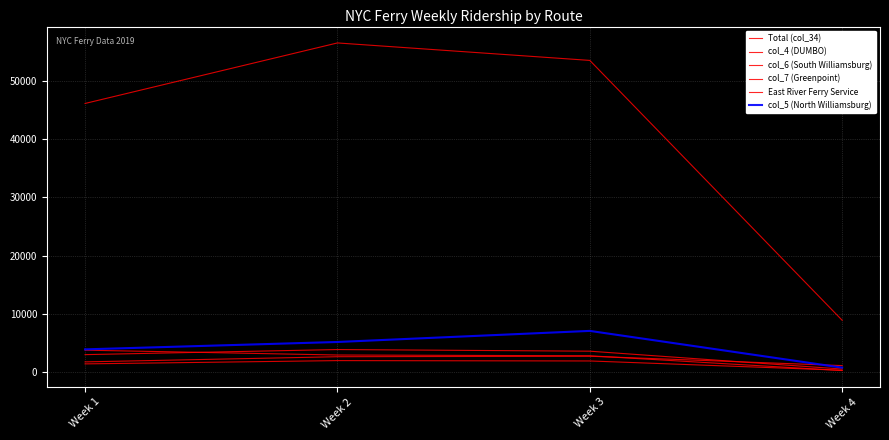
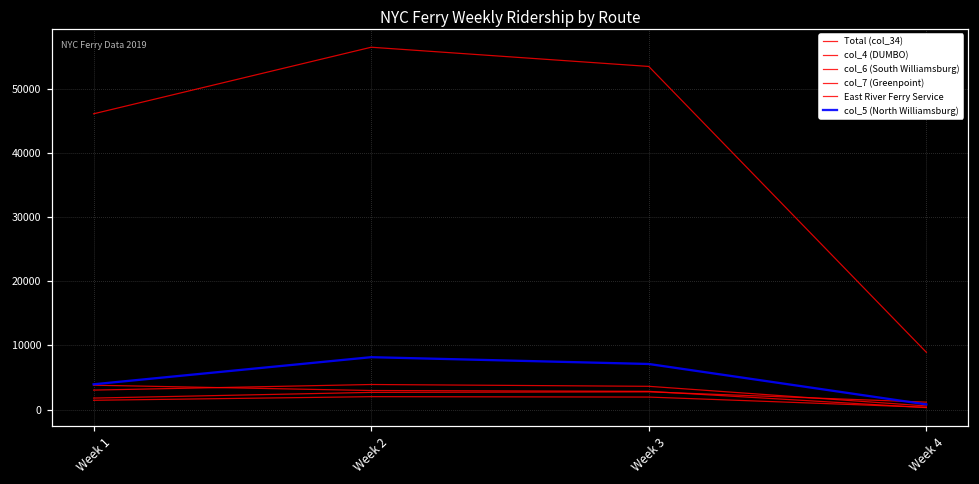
col_5 (North Williamsburg), Week 2: 5000 -> 8000
